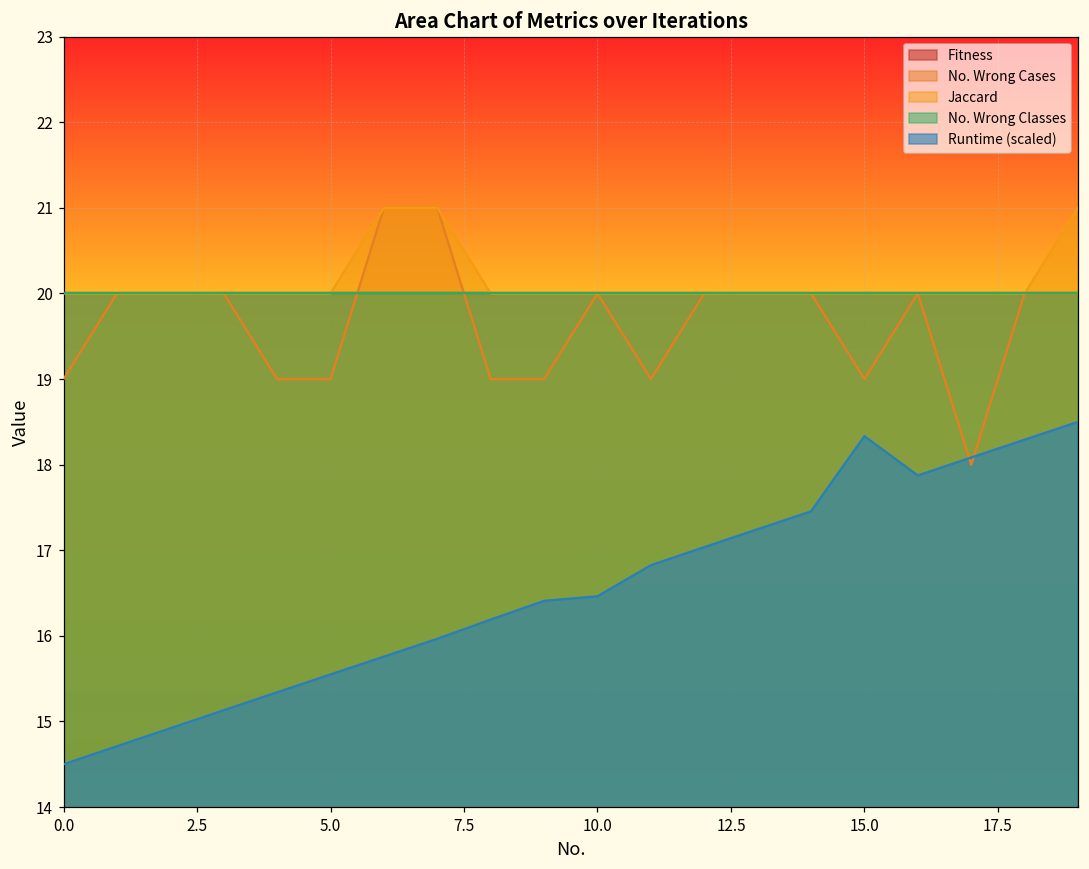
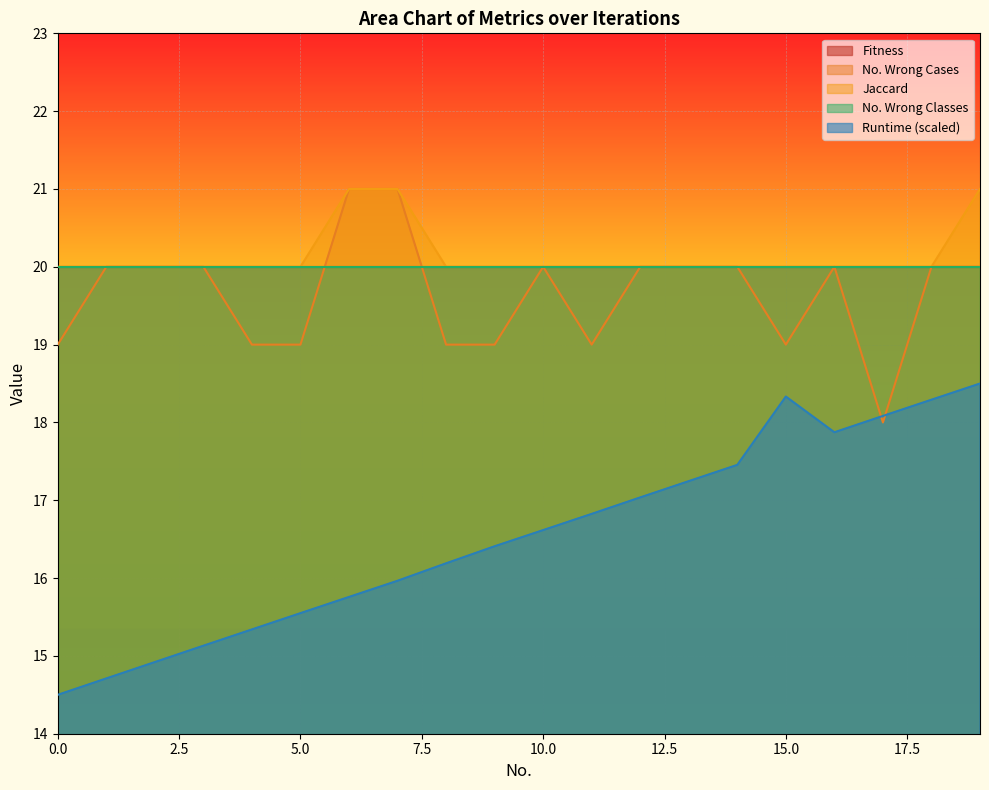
Runtime (scaled), 10.0: 16.5 -> 16.6
